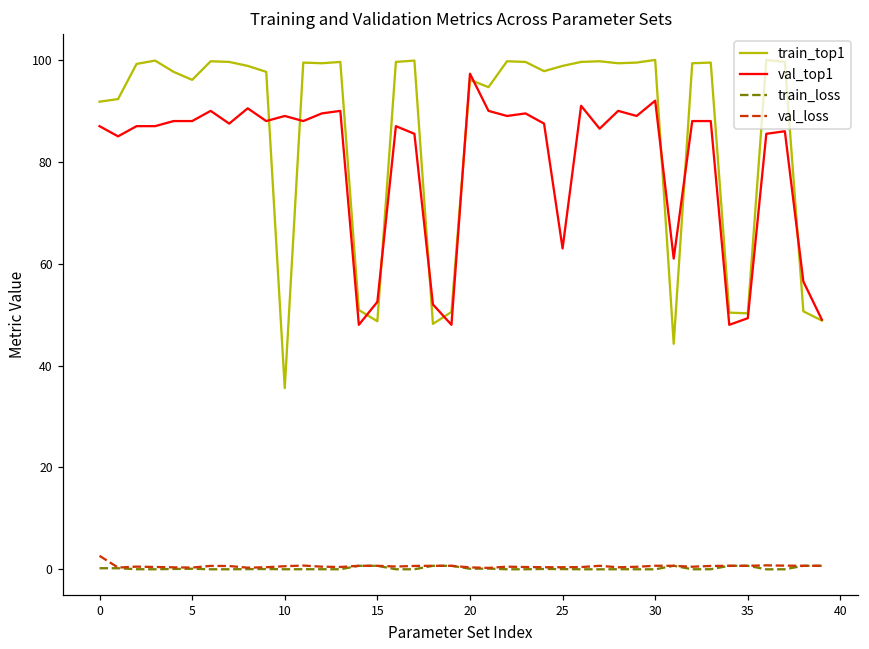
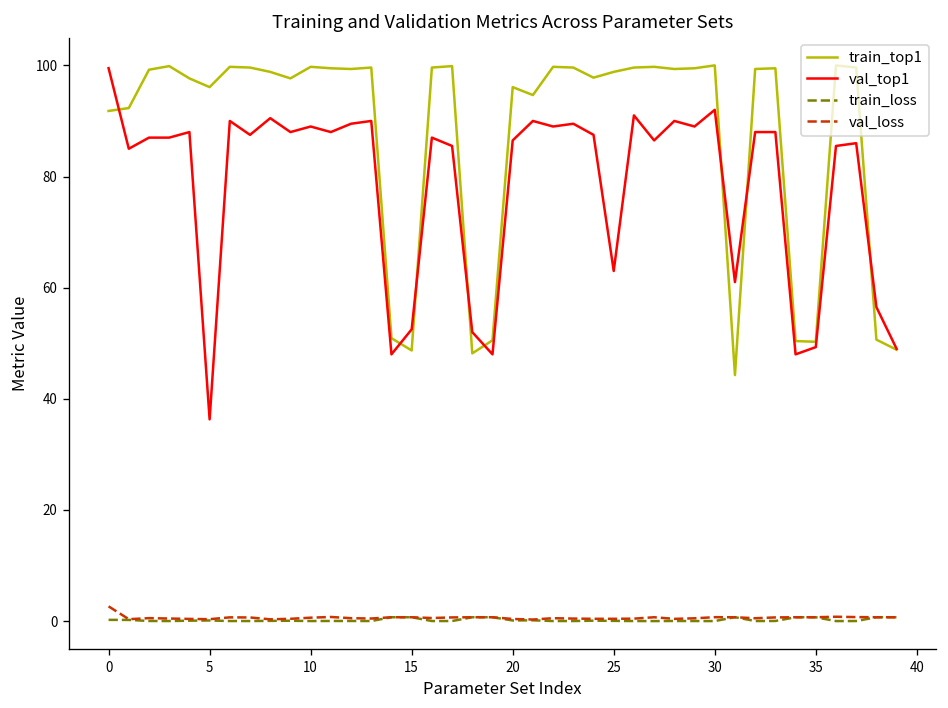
val_top1, 0: 87 -> 100
val_top1, 5: 88 -> 36
train_top1, 10: 36 -> 100
val_top1, 20: 97 -> 87
